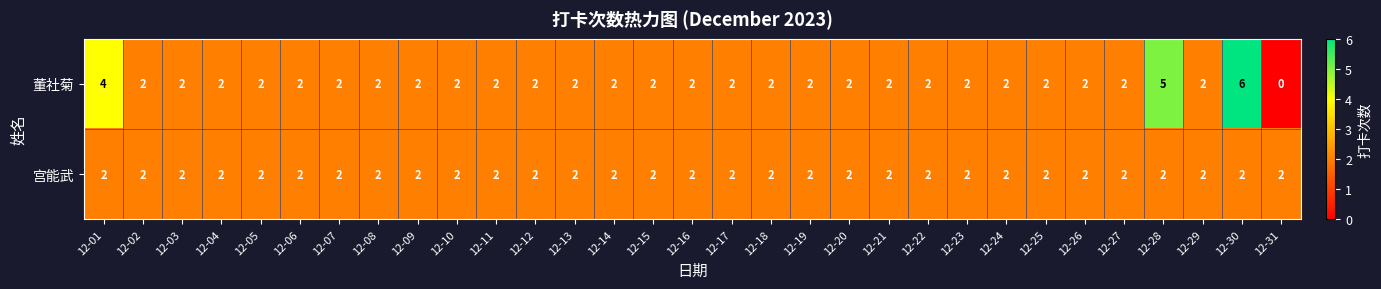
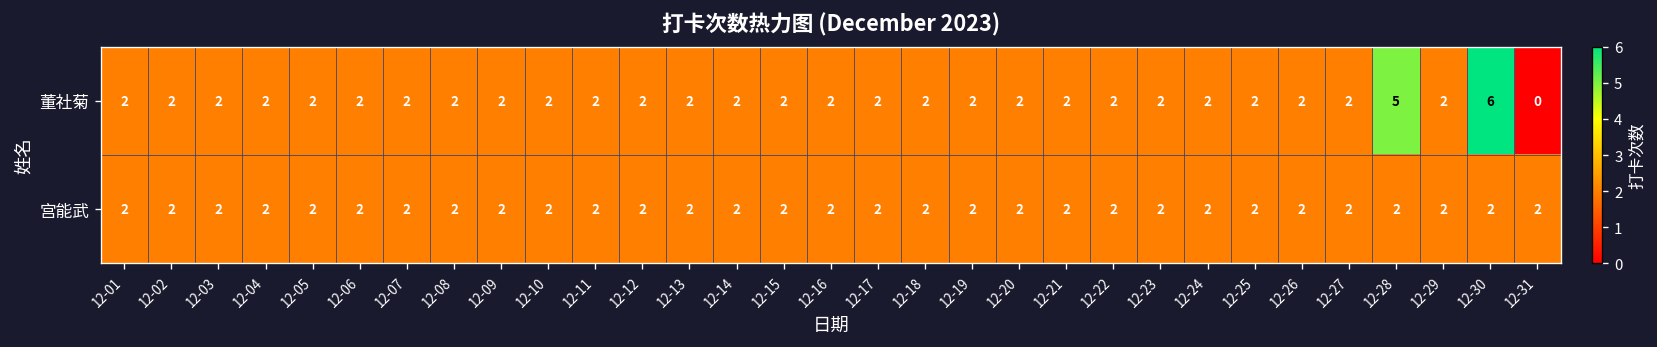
董社菊, 12-01: 4 -> 2
